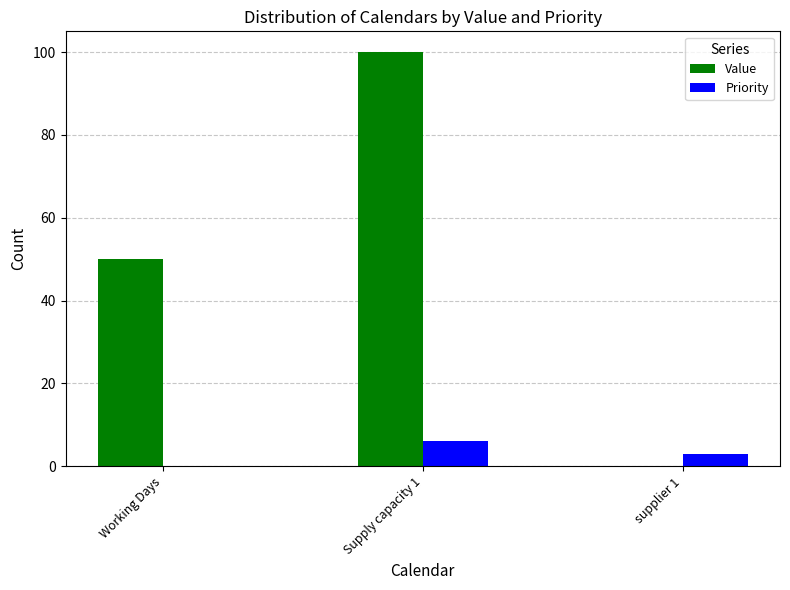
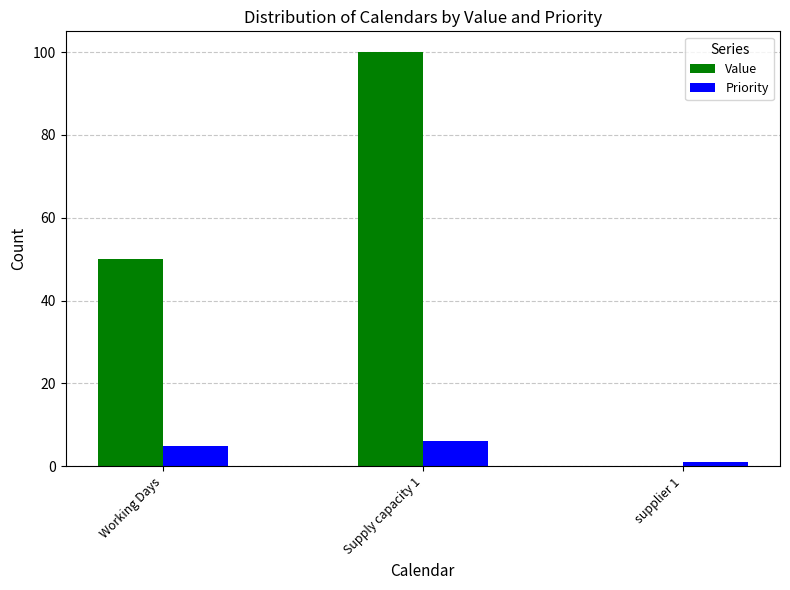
Priority, Working Days: 0 -> 5
Priority, supplier 1: 3 -> 1
